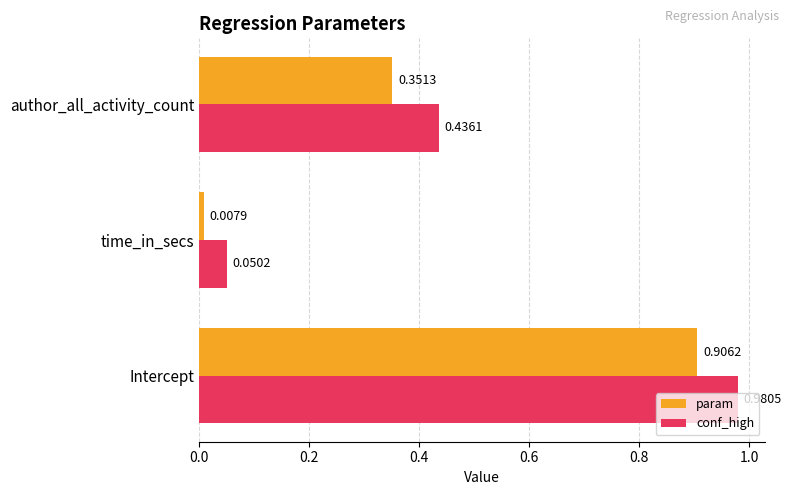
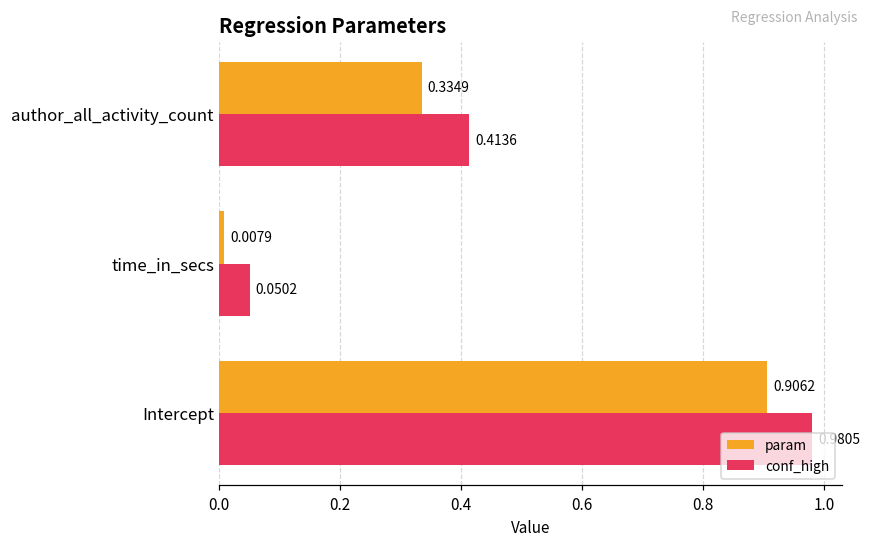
param, author_all_activity_count: 0.3513 -> 0.3349
conf_high, author_all_activity_count: 0.4361 -> 0.4136
